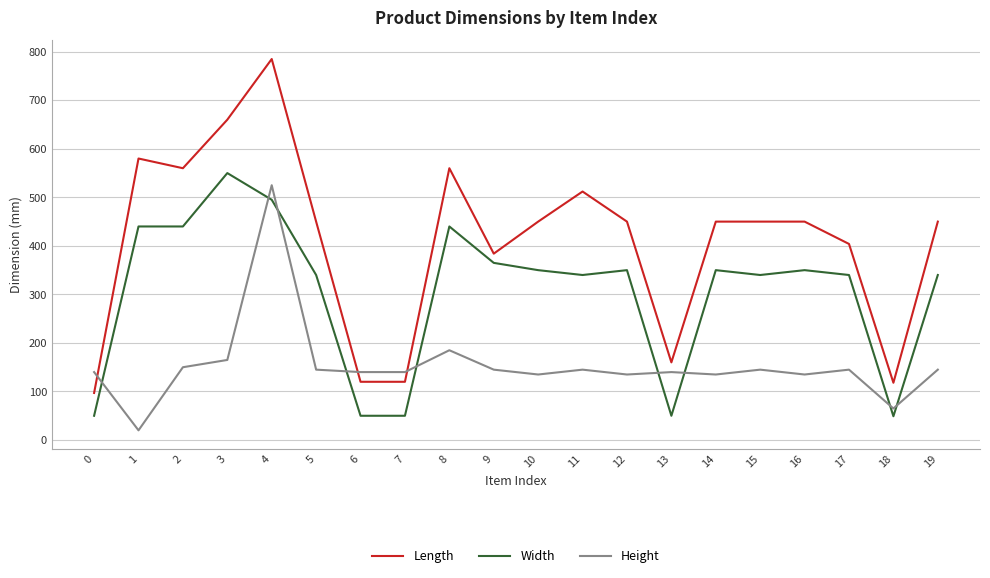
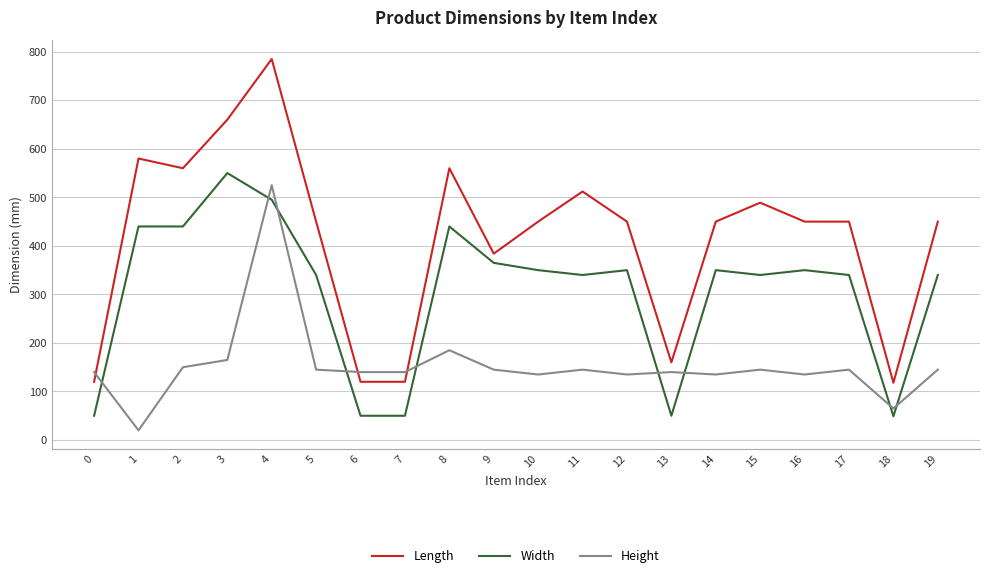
Length, 0: 100 -> 120
Length, 15: 450 -> 490
Length, 17: 400 -> 450
